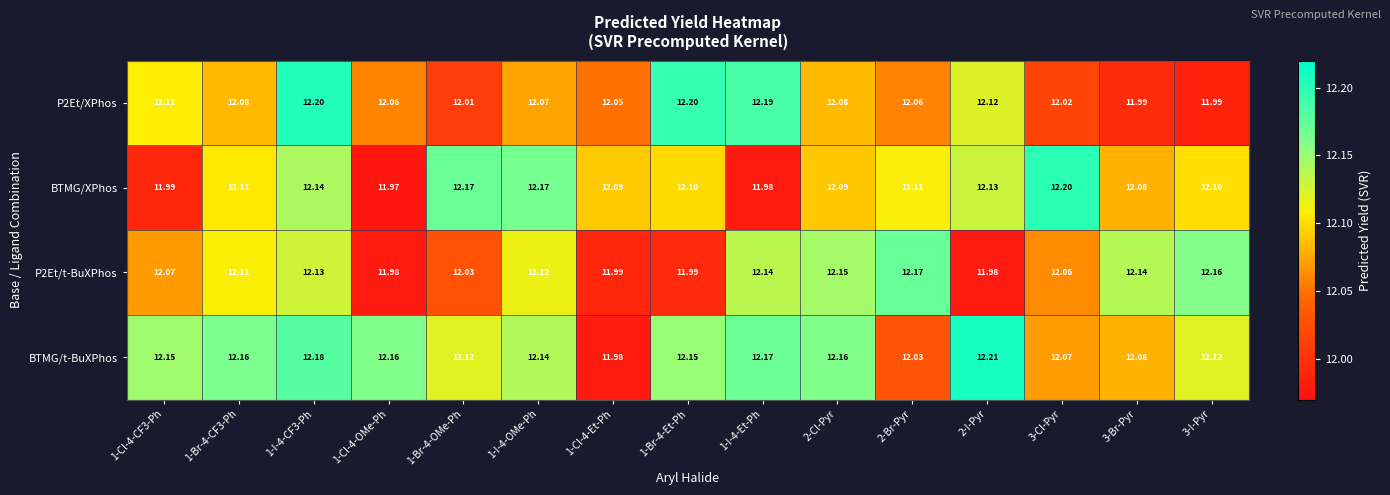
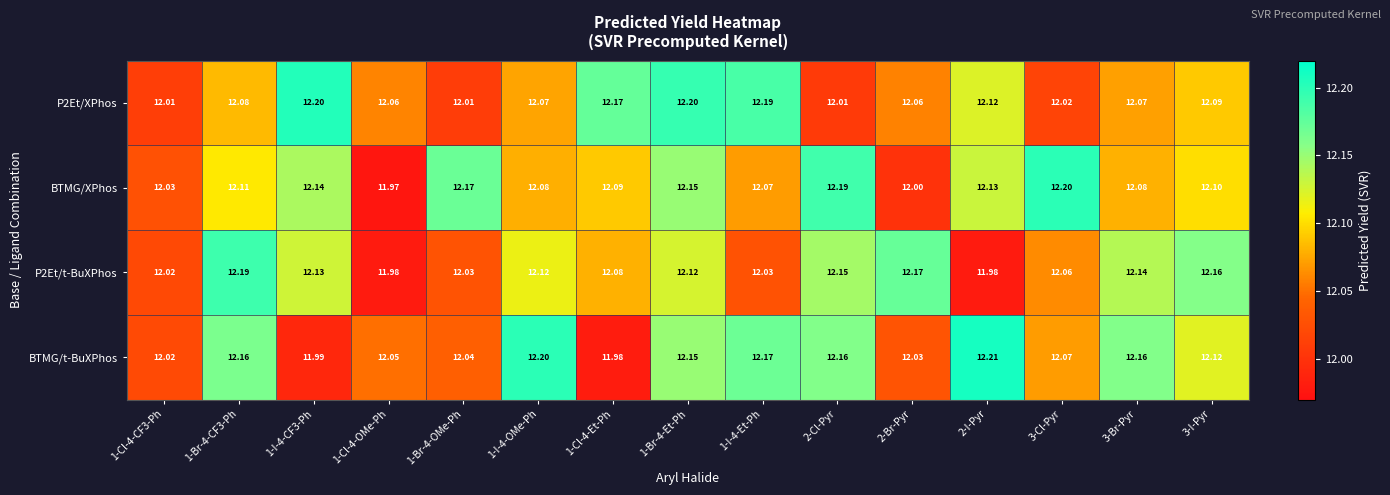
P2Et/XPhos, 1-Cl-4-CF3-Ph: 12.11 -> 12.01
P2Et/XPhos, 1-Cl-4-Et-Ph: 12.05 -> 12.17
P2Et/XPhos, 2-Cl-Pyr: 12.08 -> 12.01
P2Et/XPhos, 3-Br-Pyr: 11.99 -> 12.07
P2Et/XPhos, 3-I-Pyr: 11.99 -> 12.09
BTMG/XPhos, 1-Cl-4-CF3-Ph: 11.99 -> 12.03
BTMG/XPhos, 1-I-4-OMe-Ph: 12.17 -> 12.08
BTMG/XPhos, 1-Br-4-Et-Ph: 12.10 -> 12.15
BTMG/XPhos, 1-I-4-Et-Ph: 11.98 -> 12.07
BTMG/XPhos, 2-Cl-Pyr: 12.09 -> 12.19
BTMG/XPhos, 2-Br-Pyr: 12.11 -> 12.00
P2Et/t-BuXPhos, 1-Cl-4-CF3-Ph: 12.07 -> 12.02
P2Et/t-BuXPhos, 1-Br-4-CF3-Ph: 12.11 -> 12.19
P2Et/t-BuXPhos, 1-Cl-4-Et-Ph: 11.99 -> 12.08
P2Et/t-BuXPhos, 1-Br-4-Et-Ph: 11.99 -> 12.12
P2Et/t-BuXPhos, 1-I-4-Et-Ph: 12.14 -> 12.03
BTMG/t-BuXPhos, 1-Cl-4-CF3-Ph: 12.15 -> 12.02
BTMG/t-BuXPhos, 1-I-4-CF3-Ph: 12.18 -> 11.99
BTMG/t-BuXPhos, 1-Cl-4-OMe-Ph: 12.16 -> 12.05
BTMG/t-BuXPhos, 1-Br-4-OMe-Ph: 12.12 -> 12.04
BTMG/t-BuXPhos, 1-I-4-OMe-Ph: 12.14 -> 12.20
BTMG/t-BuXPhos, 3-Br-Pyr: 12.08 -> 12.16
